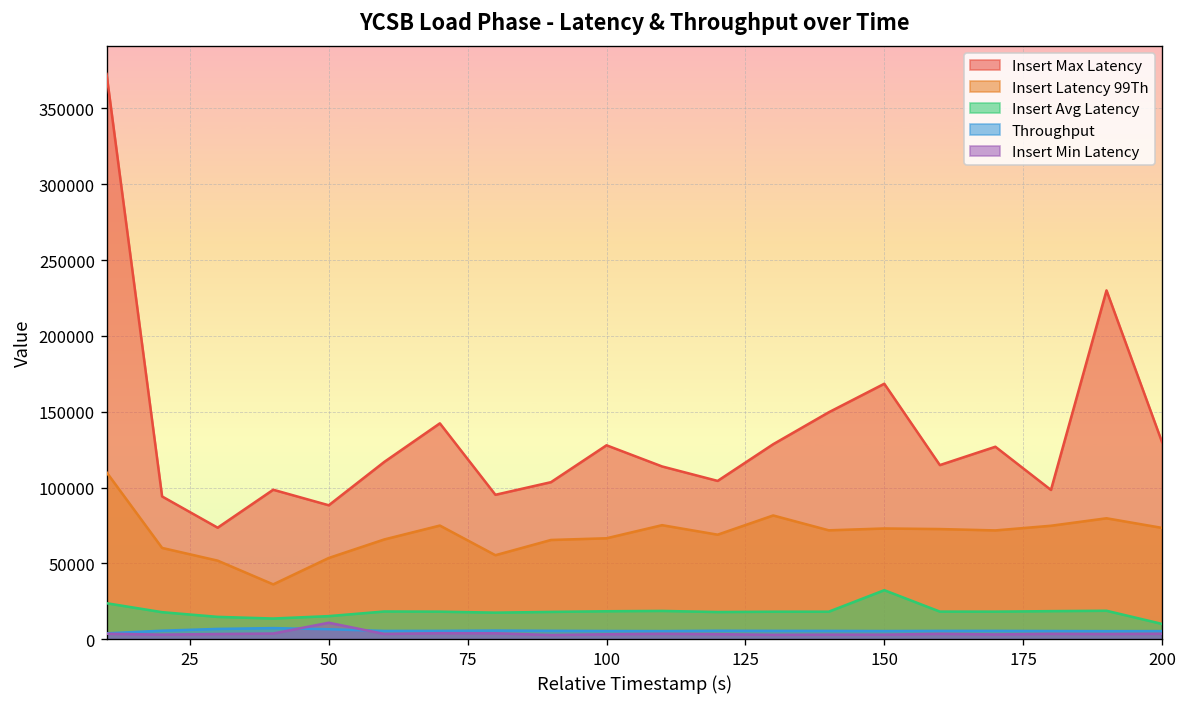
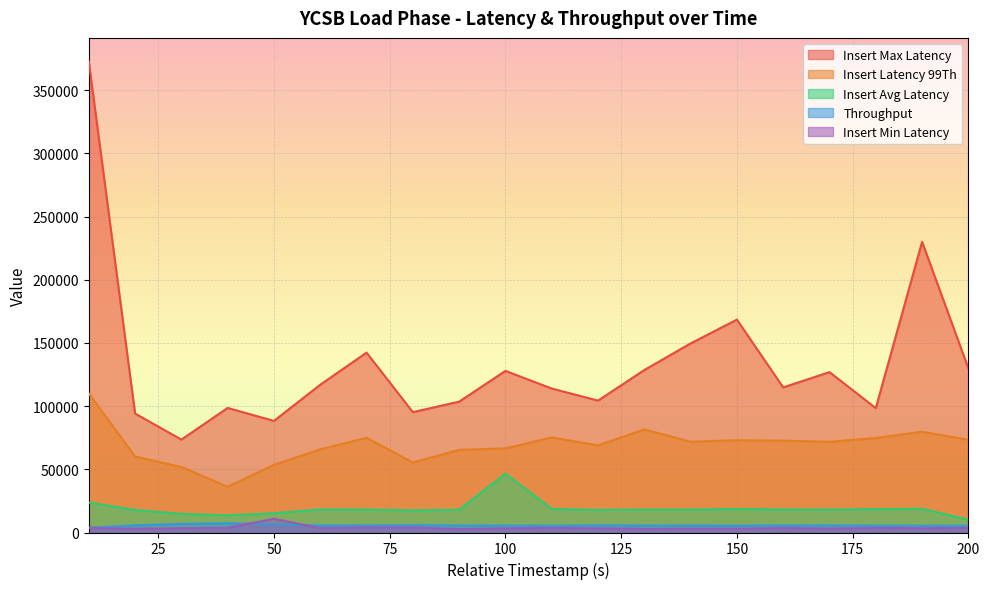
Insert Avg Latency, 100: 18000 -> 47000
Insert Avg Latency, 150: 32000 -> 19000
